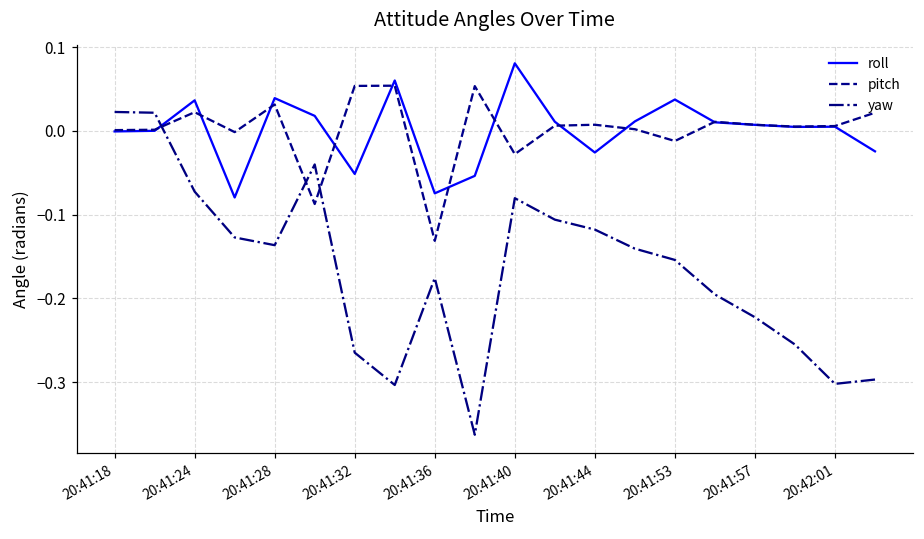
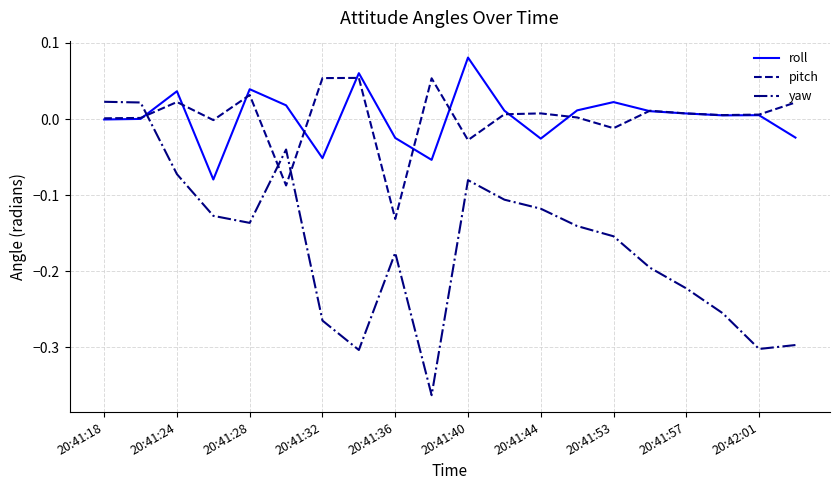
roll, 20:41:36: -0.07 -> -0.02
roll, 20:41:53: 0.04 -> 0.02
